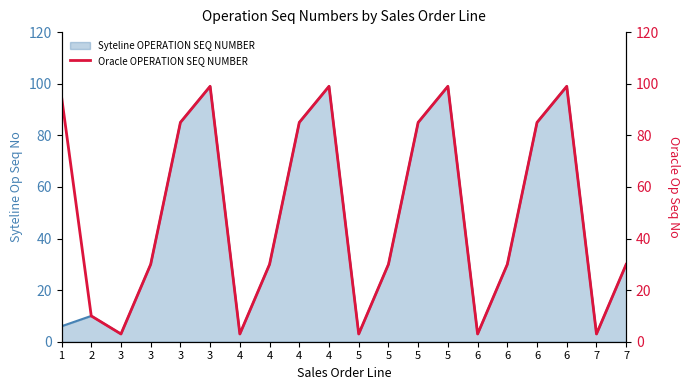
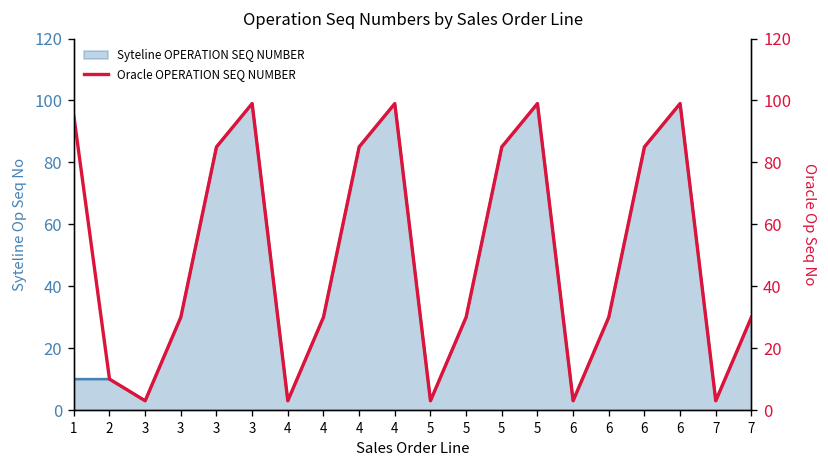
Syteline OPERATION SEQ NUMBER, 1: 6 -> 10
